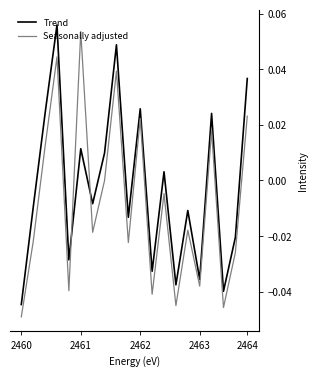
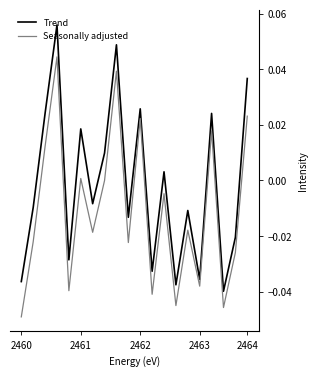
Trend, 2460: -0.045 -> -0.036
Trend, 2461: 0.011 -> 0.019
Seasonally adjusted, 2461: 0.054 -> 0.001
